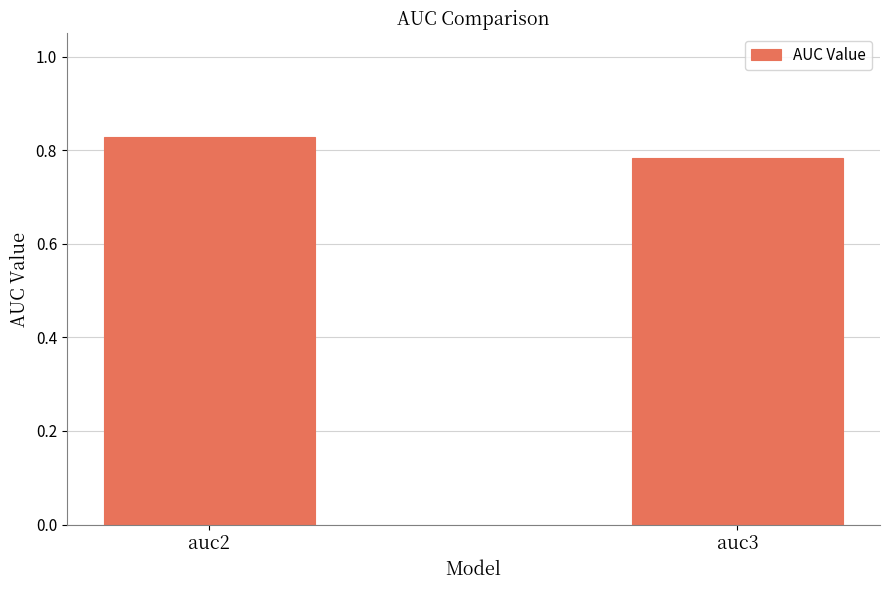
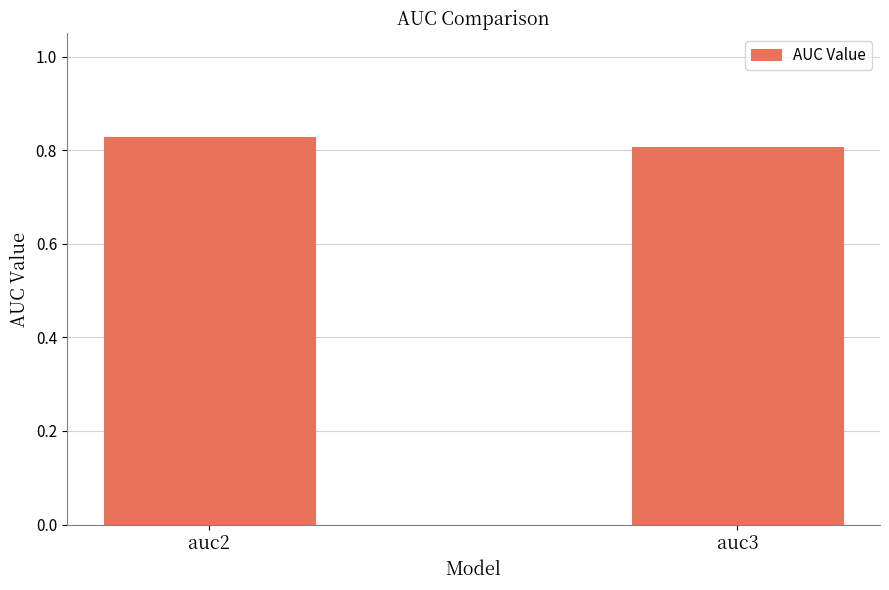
auc3: 0.78 -> 0.81
